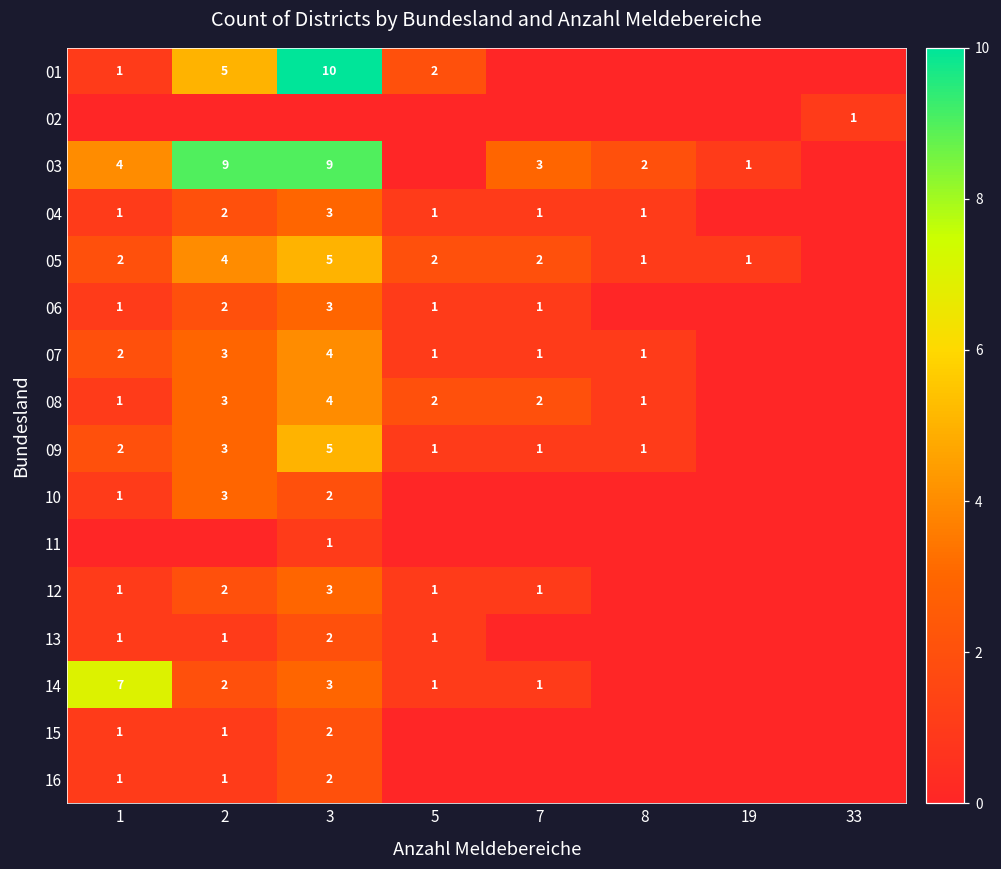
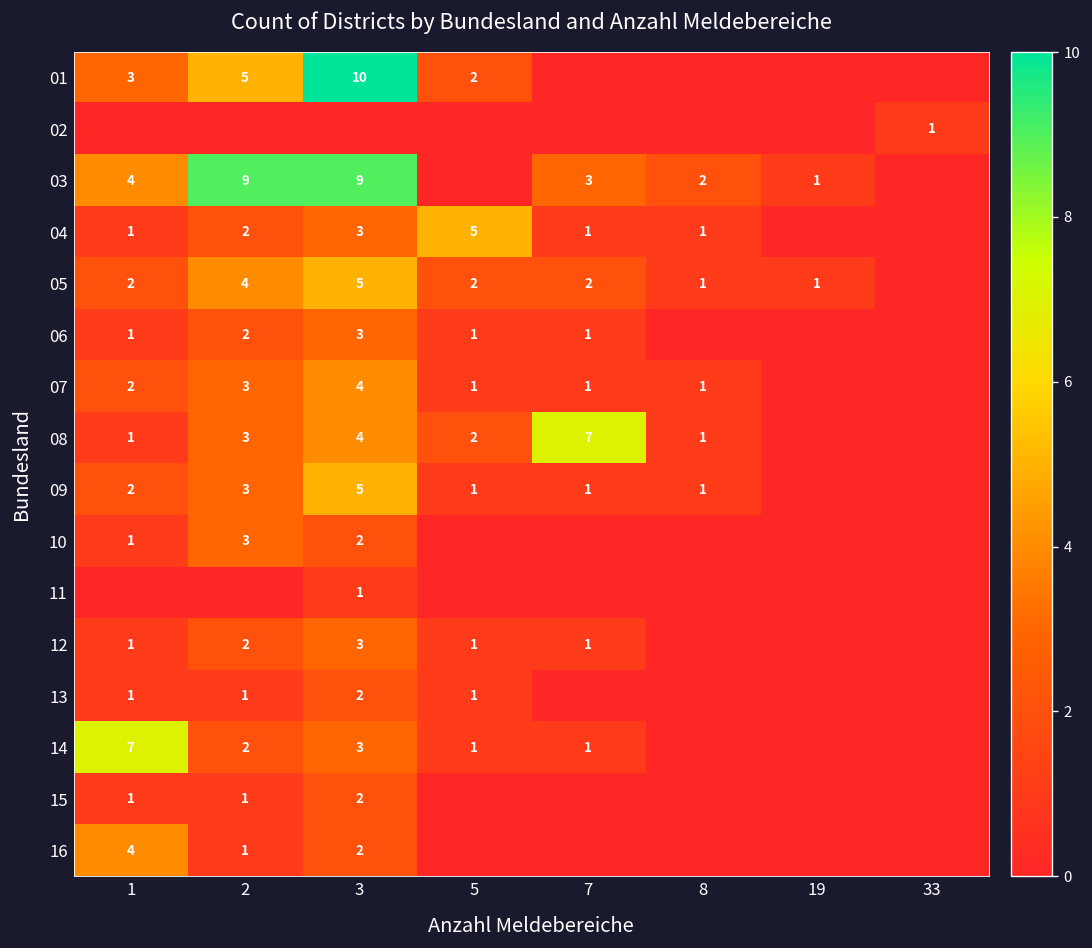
01, 1: 1 -> 3
04, 5: 1 -> 5
08, 7: 2 -> 7
16, 1: 1 -> 4
